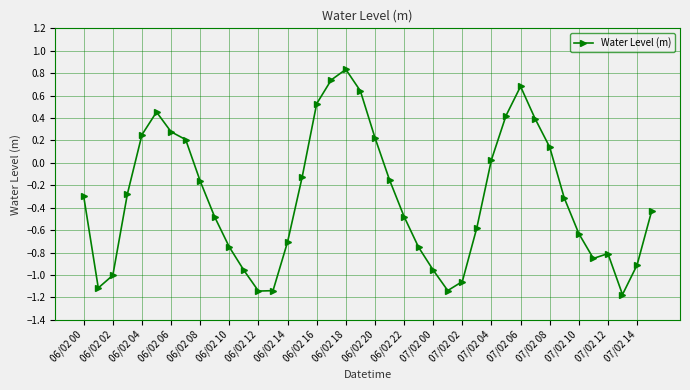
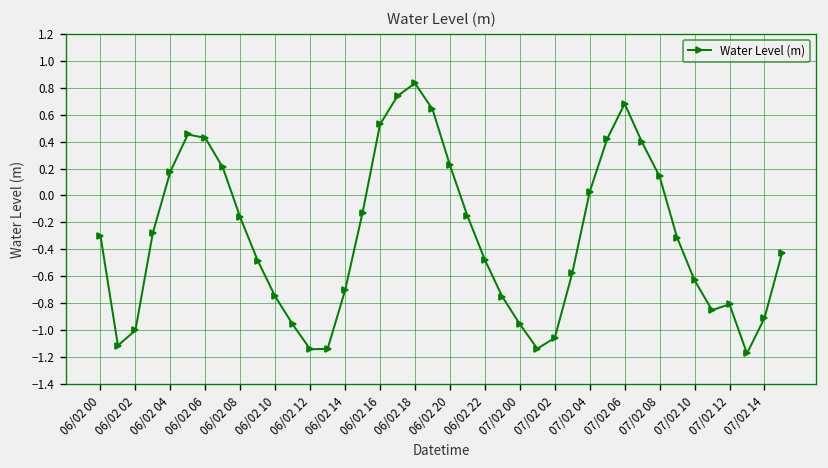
06/02 04: 0.25 -> 0.18
06/02 06: 0.28 -> 0.43
